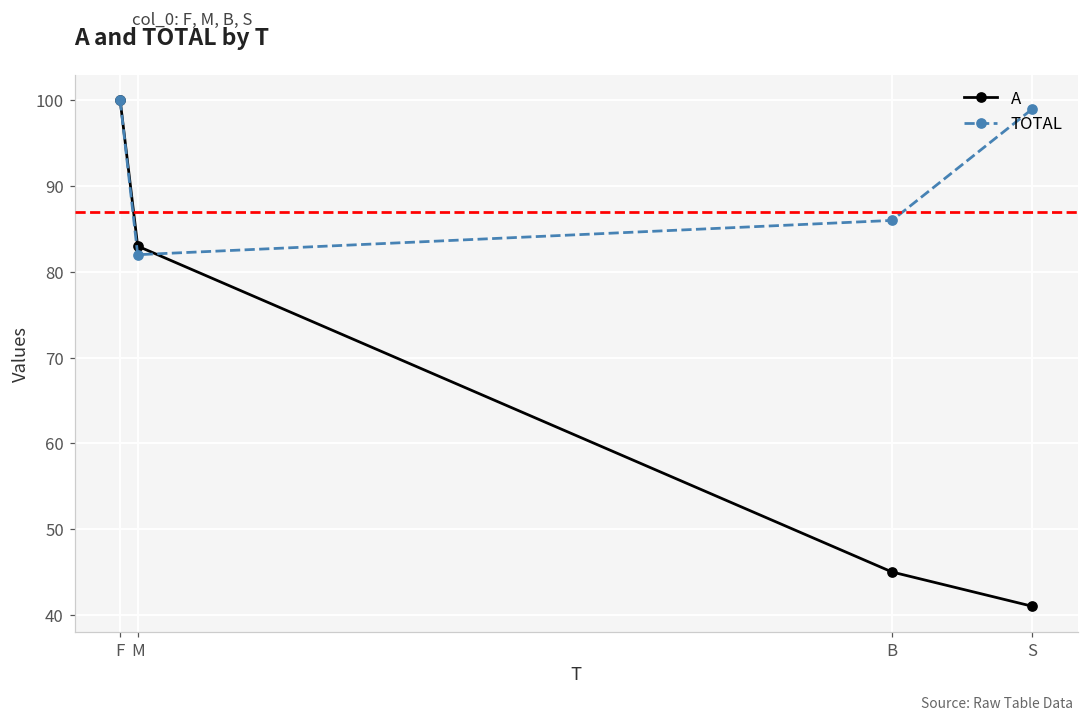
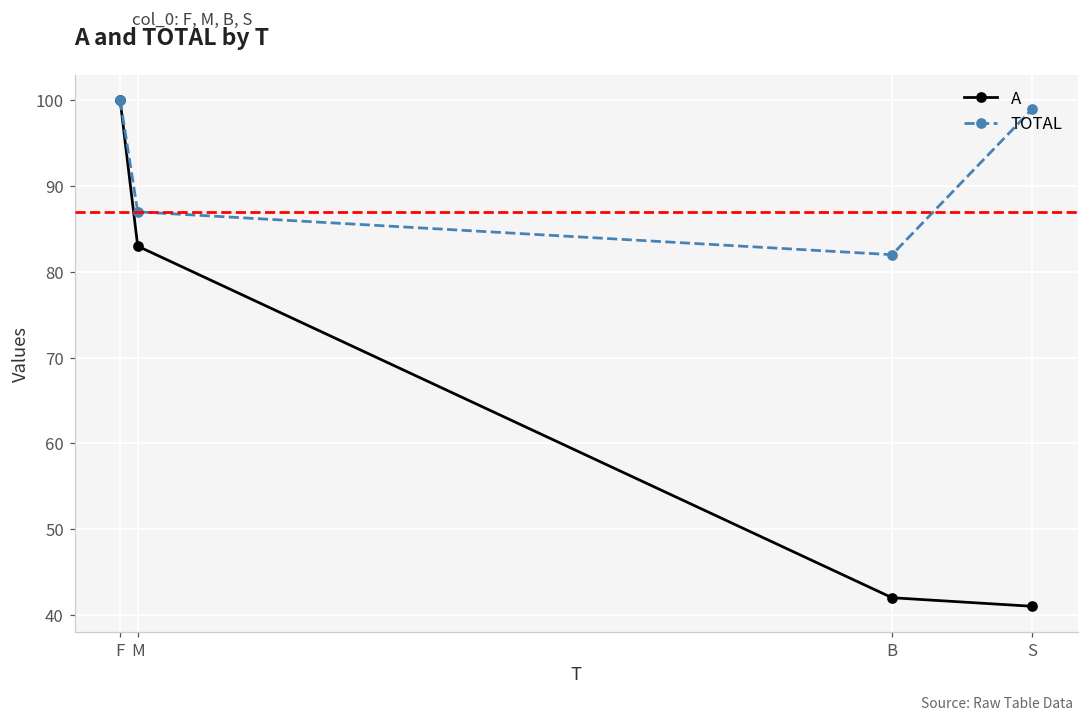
TOTAL, M: 82 -> 87
A, B: 45 -> 42
TOTAL, B: 86 -> 82
